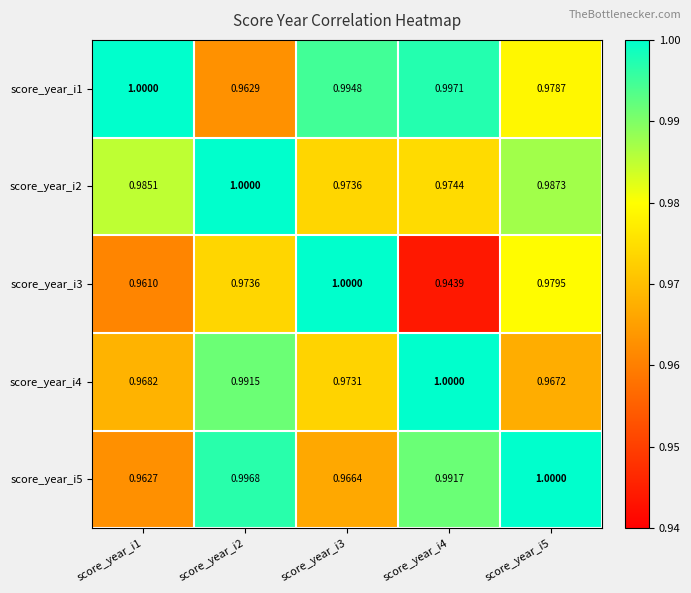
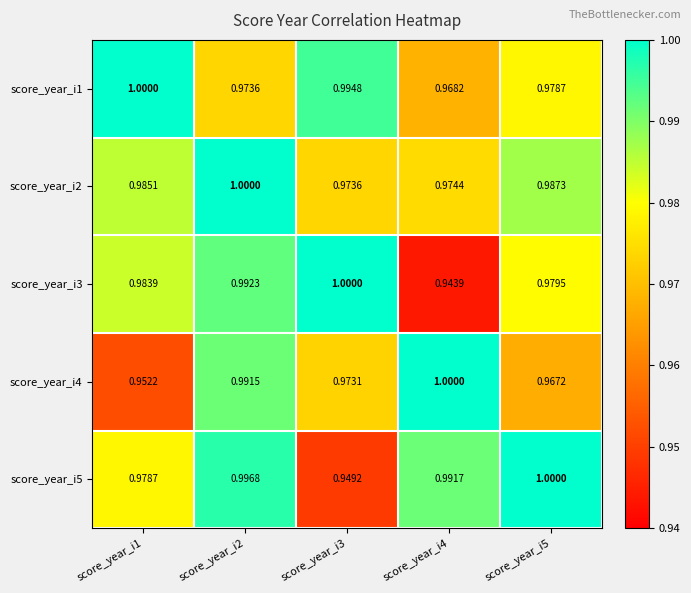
score_year_i1, score_year_i2: 0.9629 -> 0.9736
score_year_i1, score_year_i4: 0.9971 -> 0.9682
score_year_i3, score_year_i1: 0.9610 -> 0.9839
score_year_i3, score_year_i2: 0.9736 -> 0.9923
score_year_i4, score_year_i1: 0.9682 -> 0.9522
score_year_i5, score_year_i1: 0.9627 -> 0.9787
score_year_i5, score_year_i3: 0.9664 -> 0.9492
